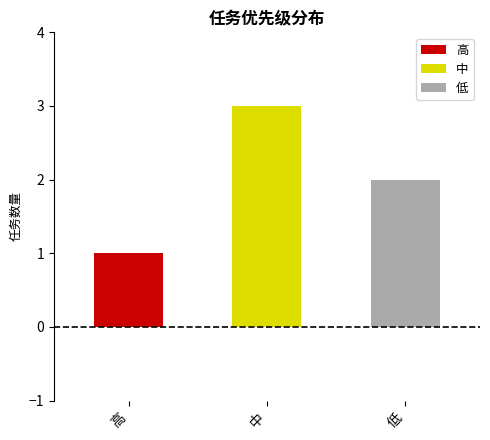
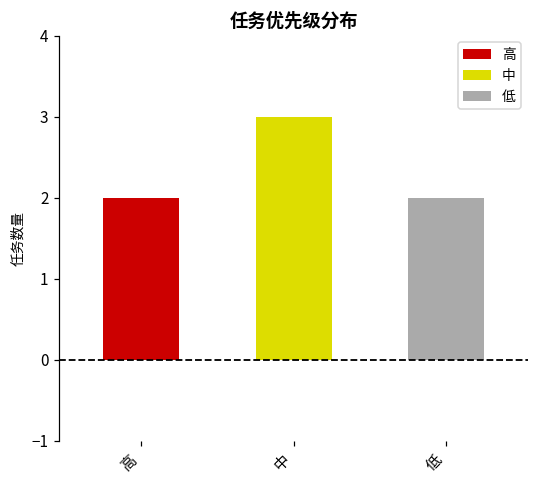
高: 1 -> 2
